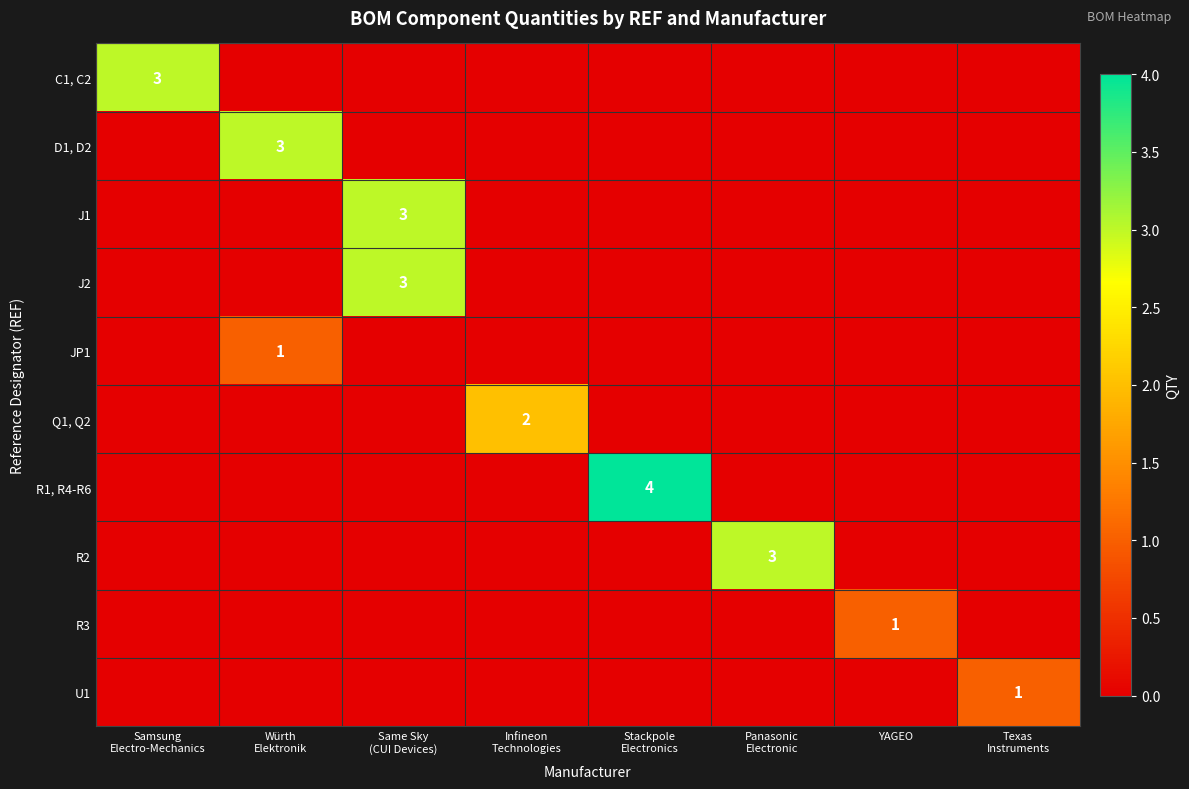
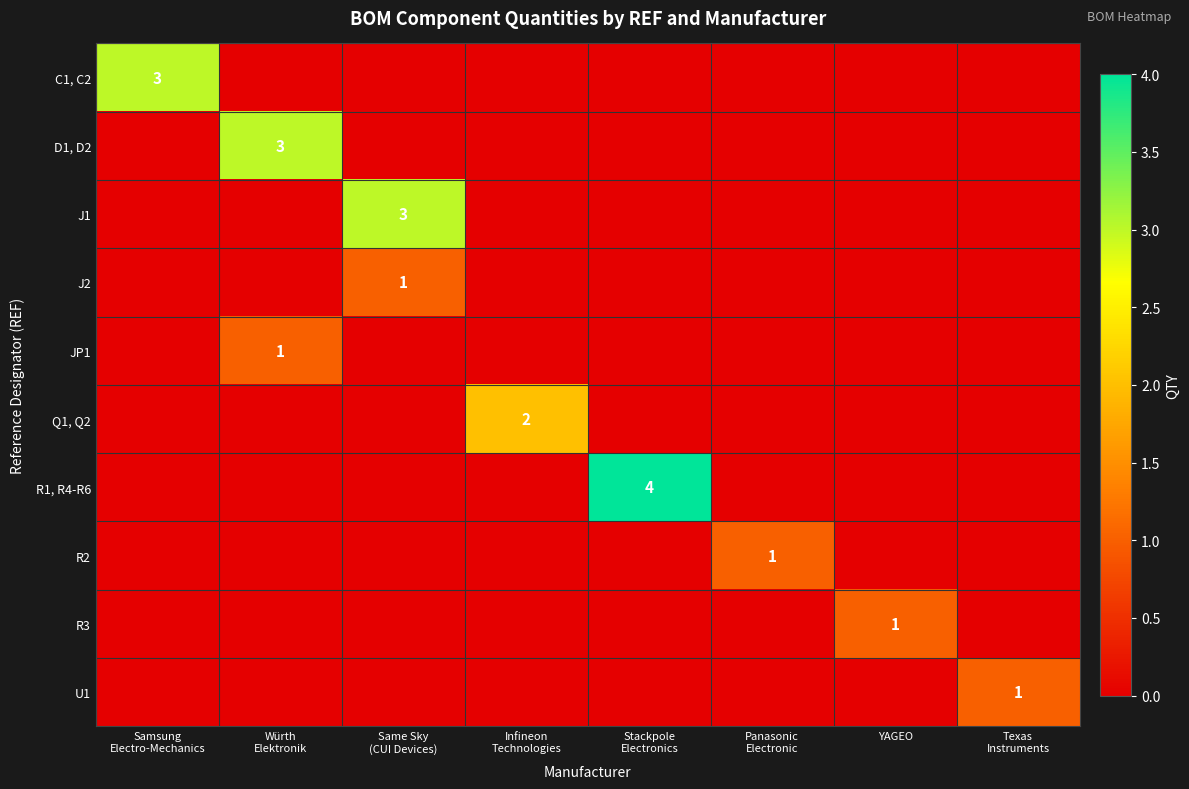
J2, Same Sky (CUI Devices): 3 -> 1
R2, Panasonic Electronic: 3 -> 1
